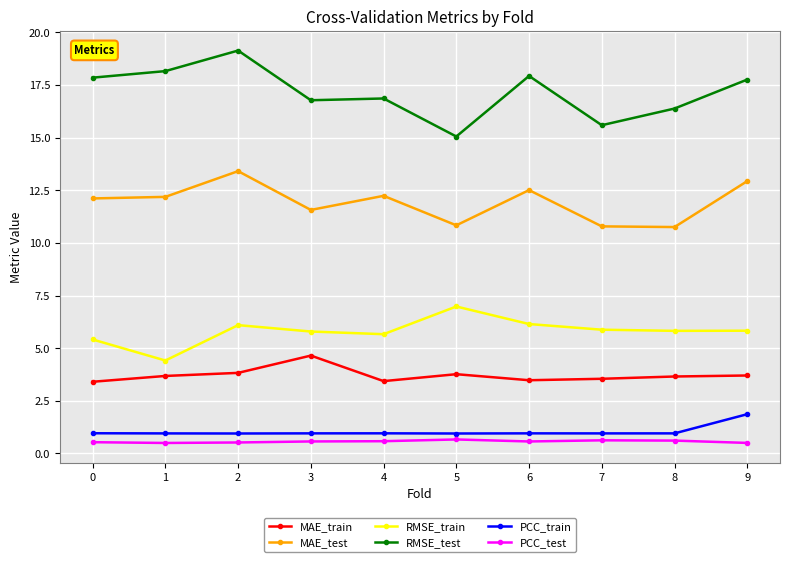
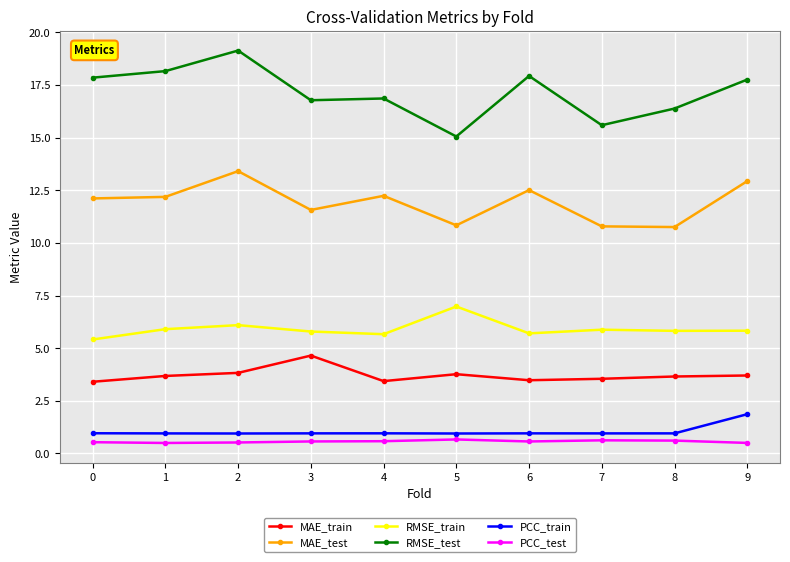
RMSE_train, 1: 4.4 -> 5.9
RMSE_train, 6: 6.1 -> 5.7
